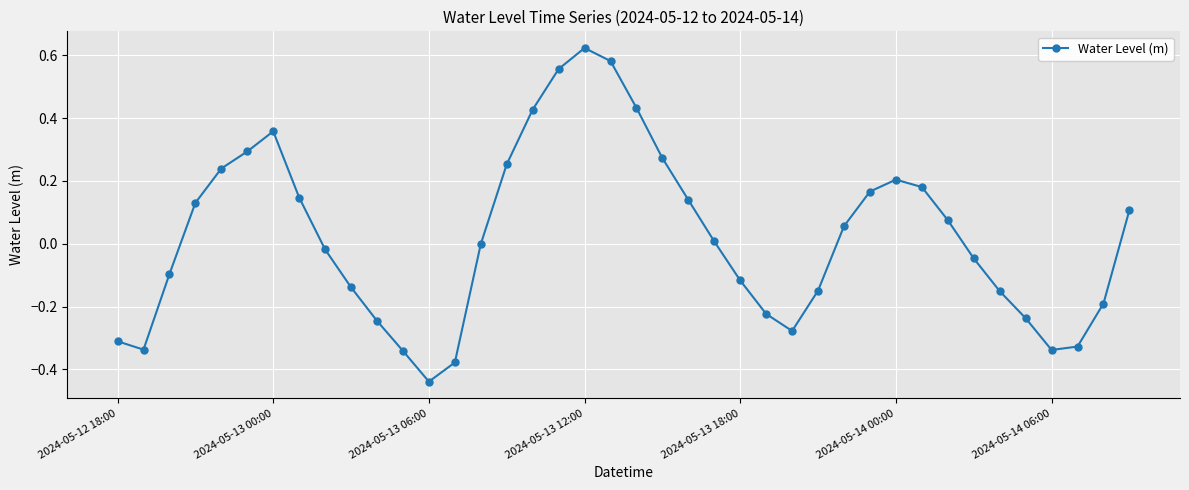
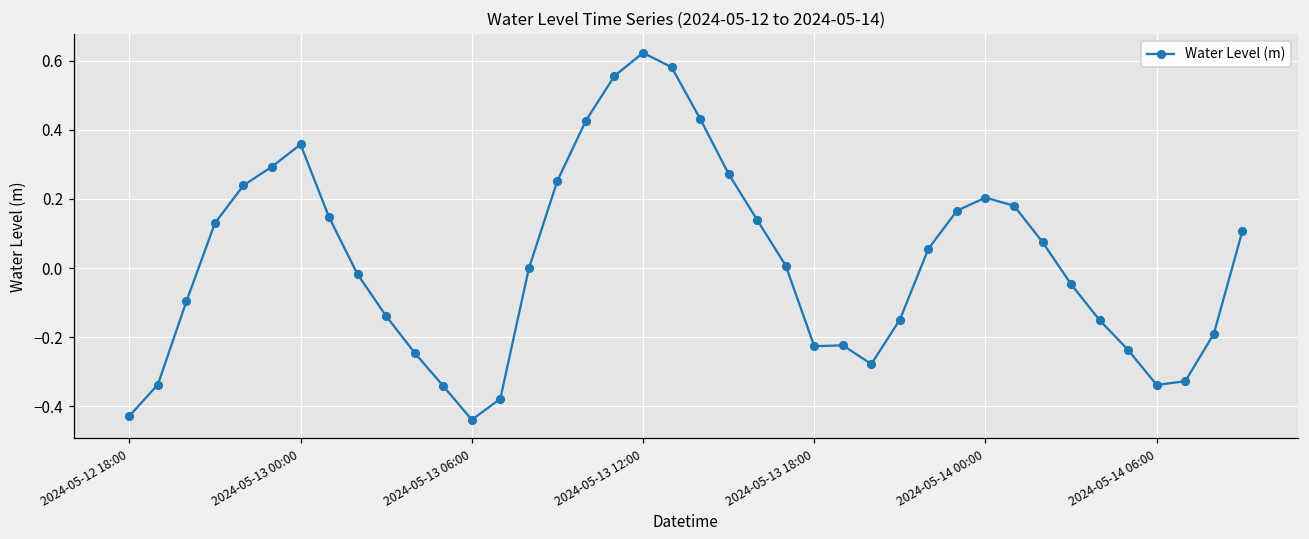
2024-05-12 18:00: -0.31 -> -0.43
2024-05-13 18:00: -0.12 -> -0.23
